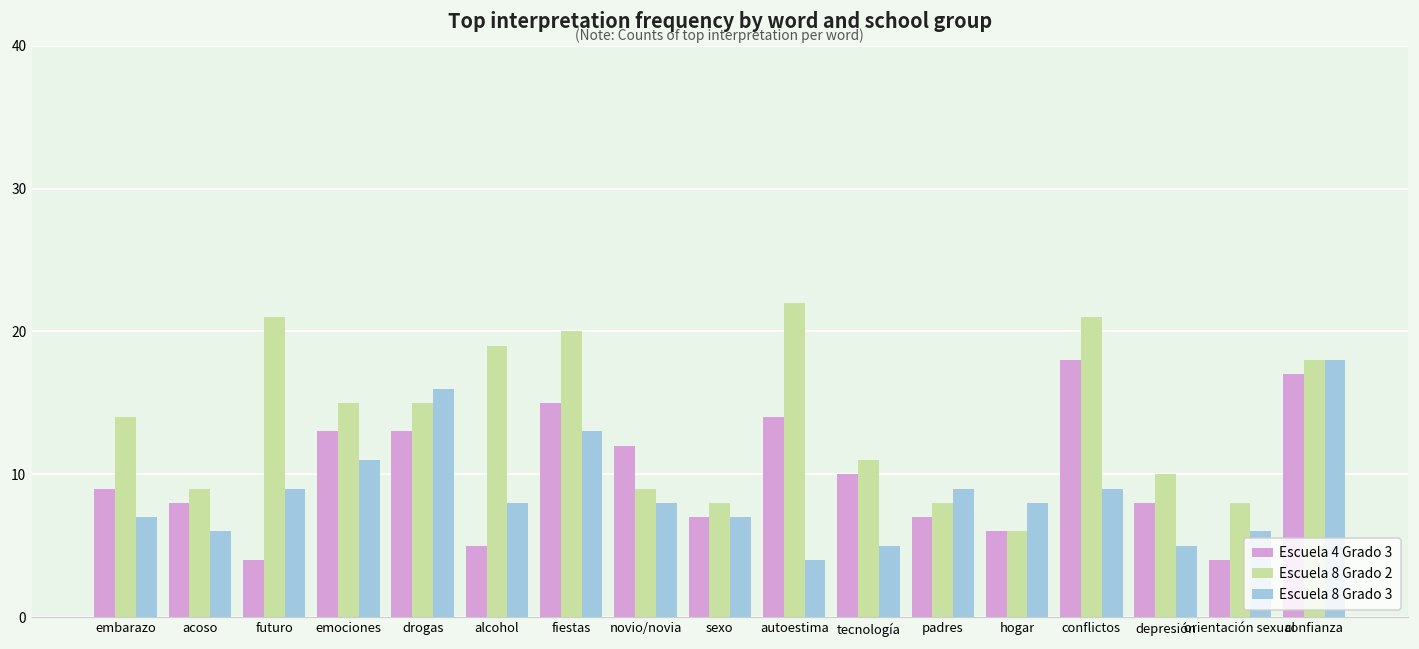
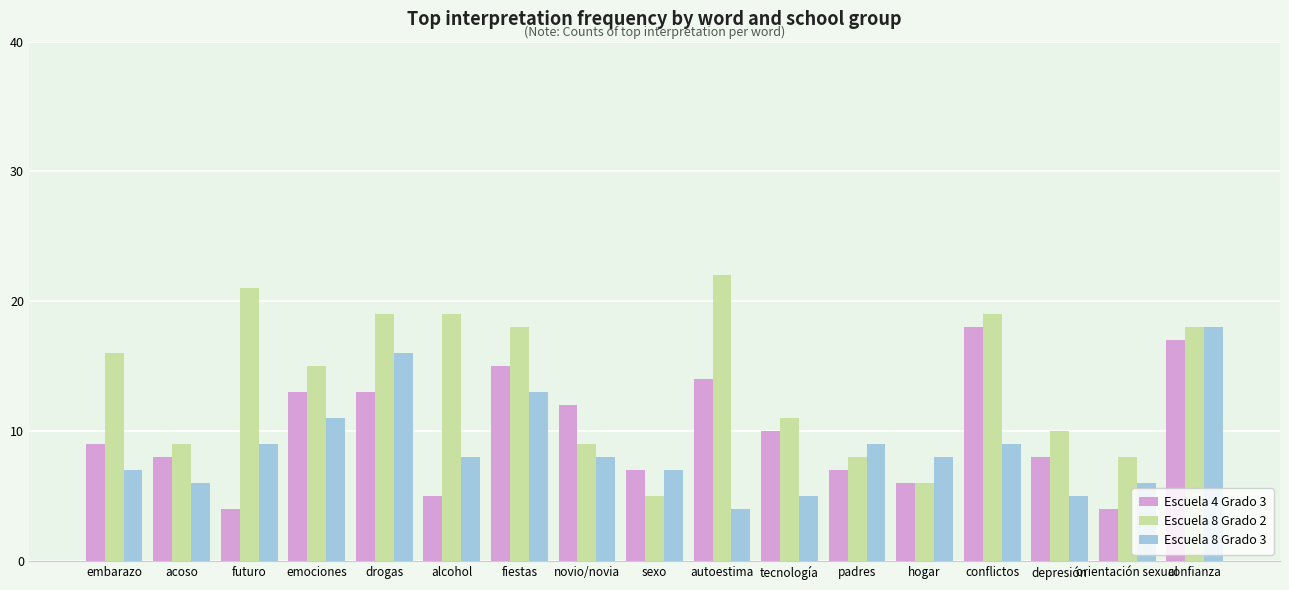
Escuela 8 Grado 2, embarazo: 14 -> 16
Escuela 8 Grado 2, drogas: 15 -> 19
Escuela 8 Grado 2, fiestas: 20 -> 18
Escuela 8 Grado 2, sexo: 8 -> 5
Escuela 8 Grado 2, conflictos: 21 -> 19
